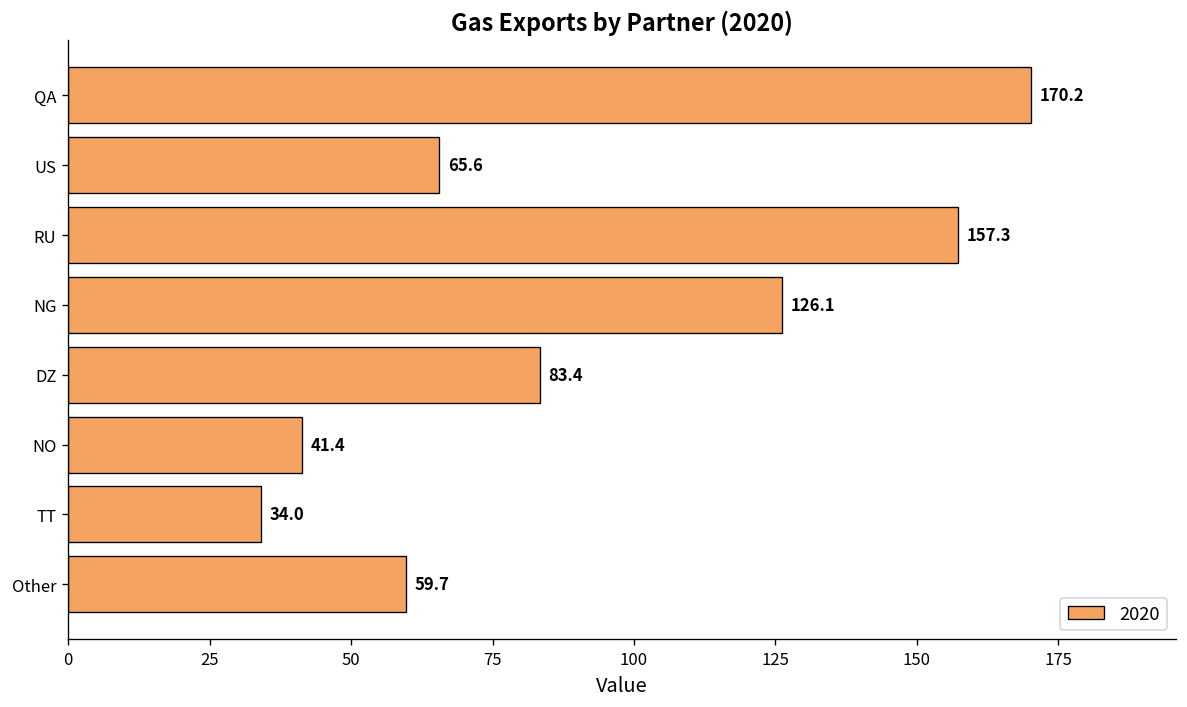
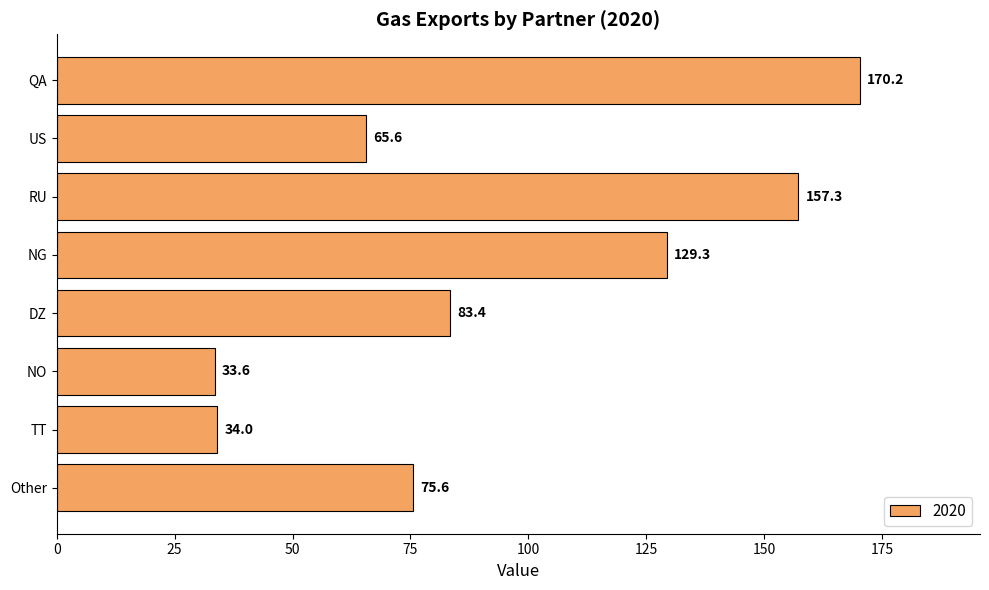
NG: 126.1 -> 129.3
NO: 41.4 -> 33.6
Other: 59.7 -> 75.6
